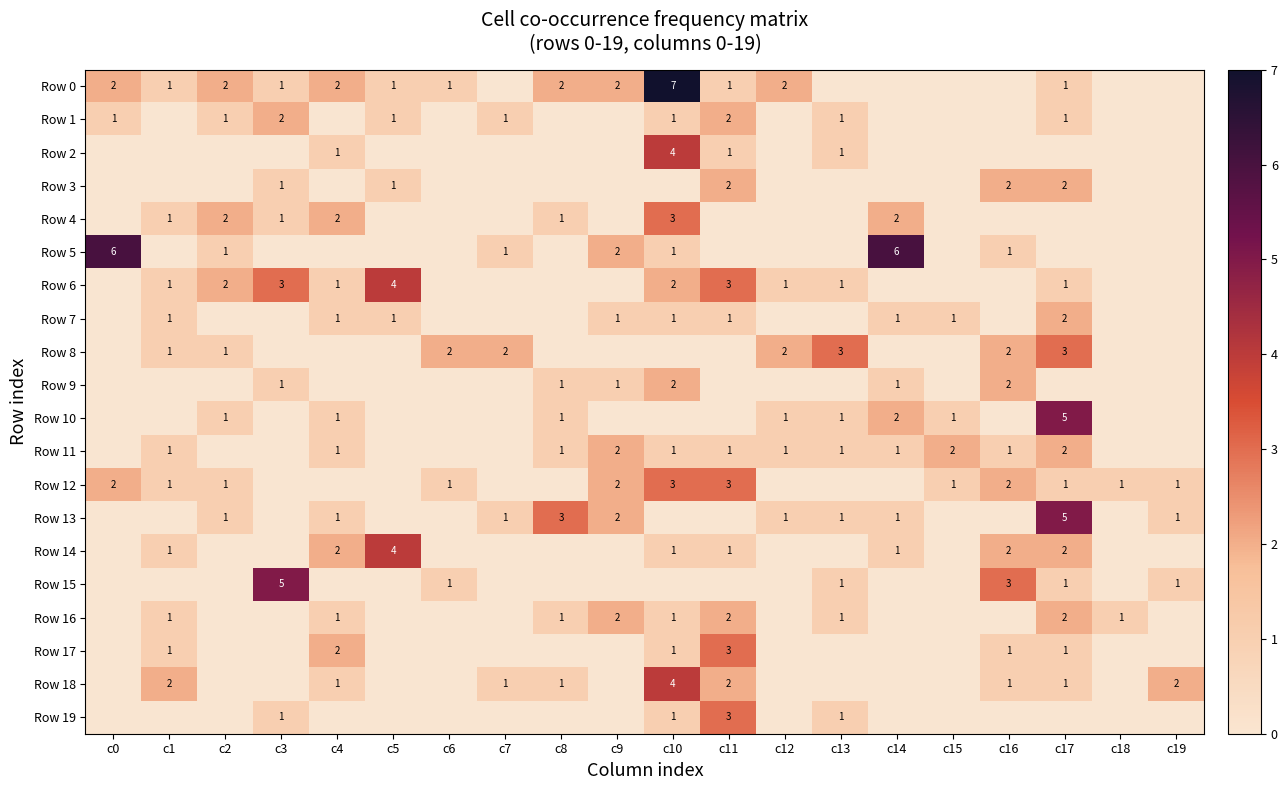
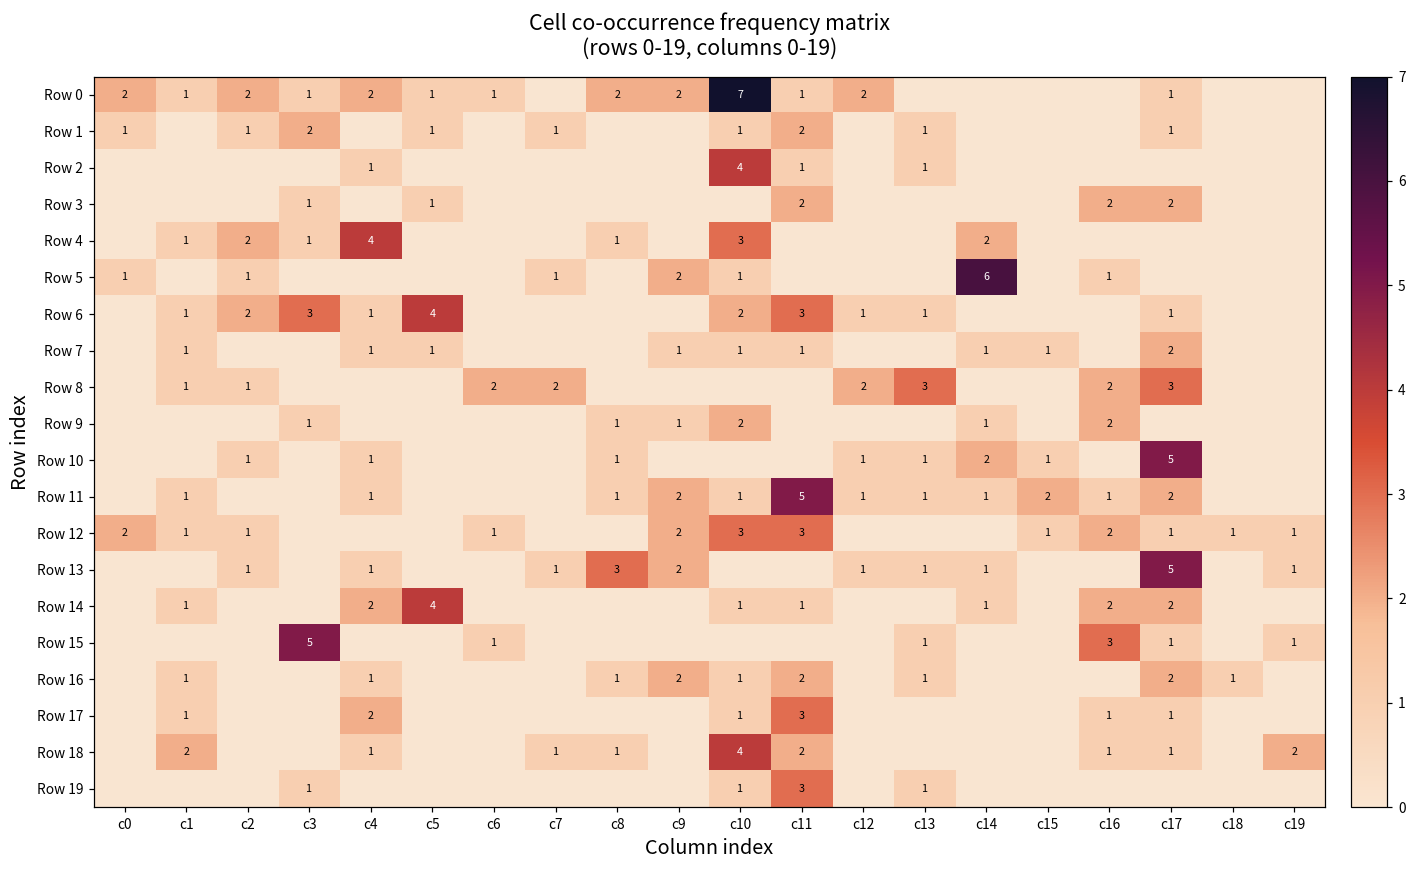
Row 4, c4: 2 -> 4
Row 5, c0: 6 -> 1
Row 11, c11: 1 -> 5
